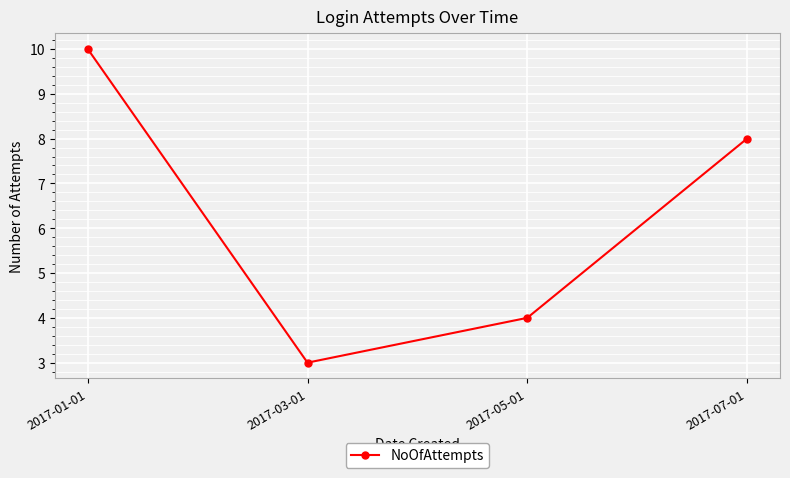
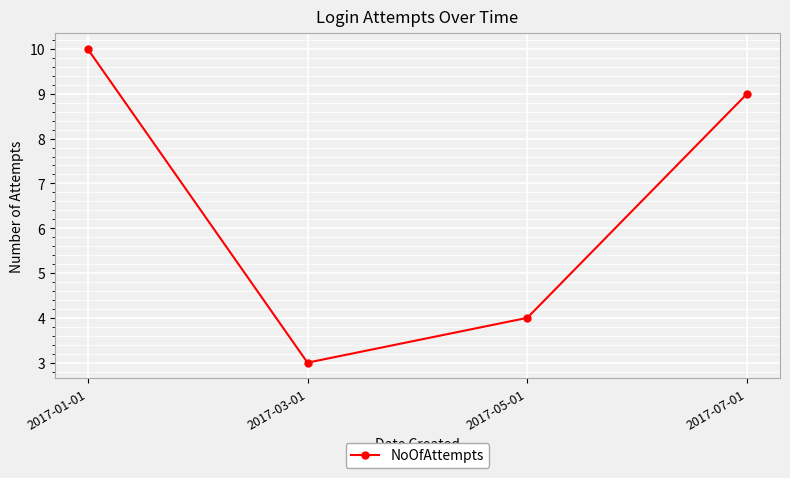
2017-07-01: 8 -> 9
